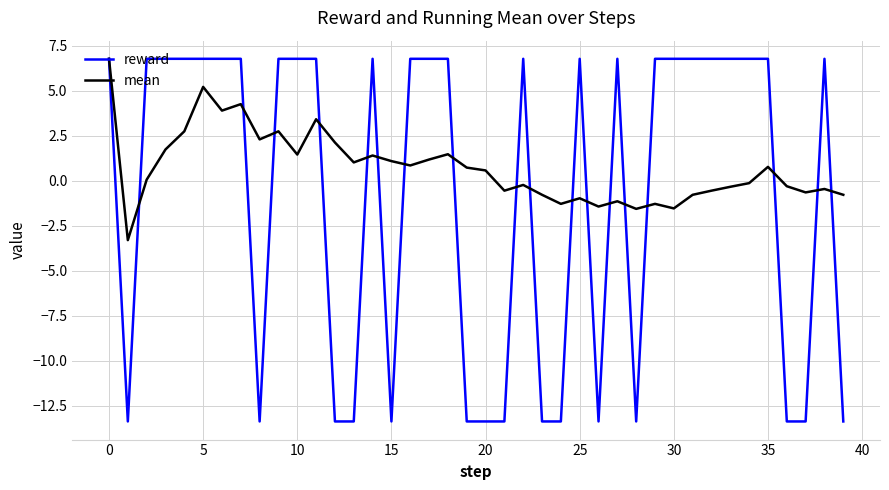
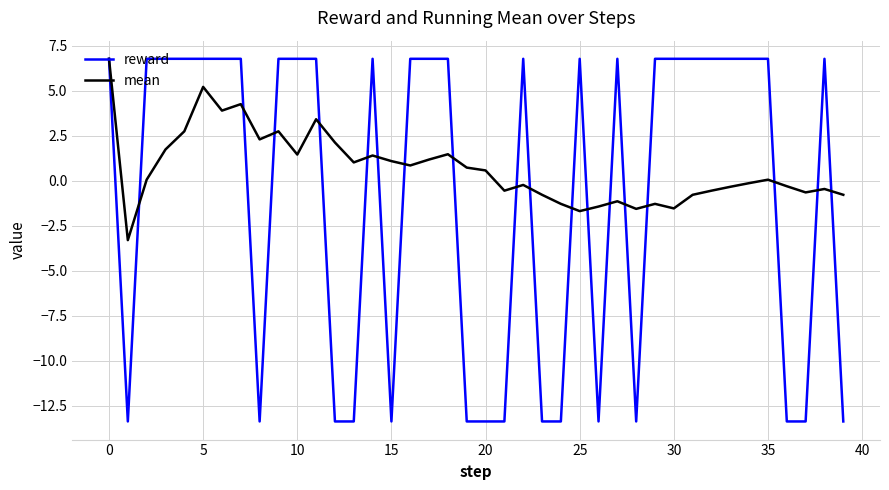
mean, 25: -1.0 -> -1.7
mean, 35: 0.8 -> 0.1
